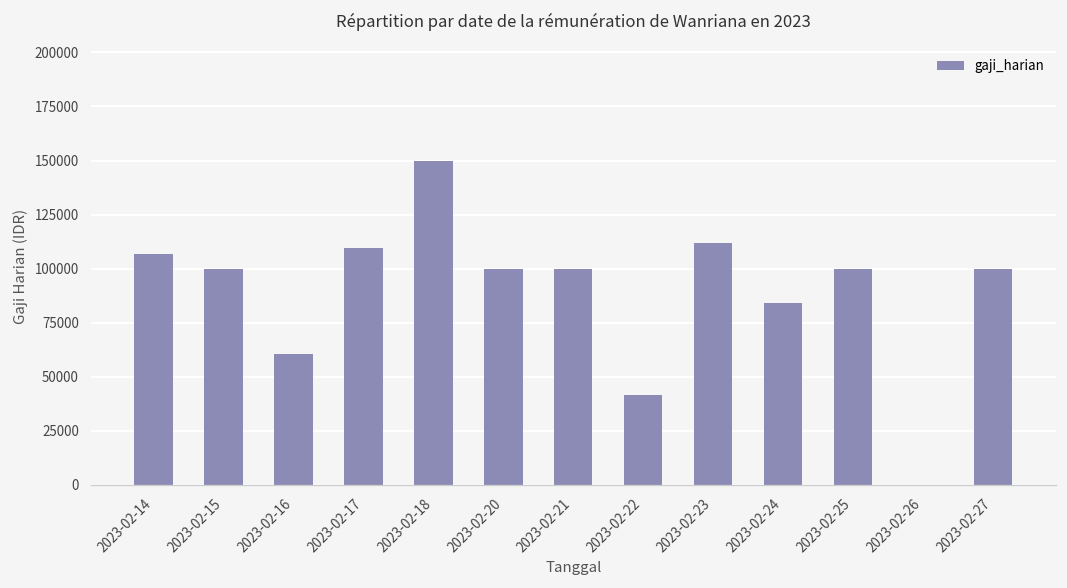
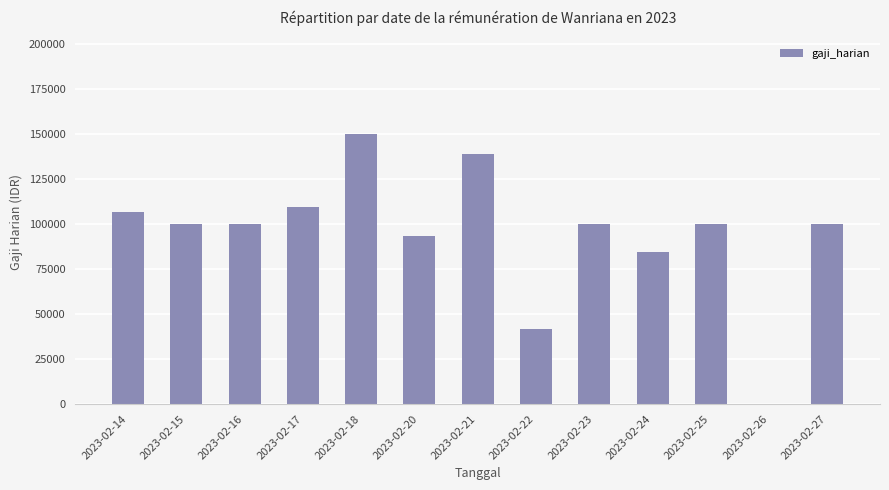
2023-02-16: 60000 -> 100000
2023-02-20: 100000 -> 93000
2023-02-21: 100000 -> 139000
2023-02-23: 112000 -> 100000
